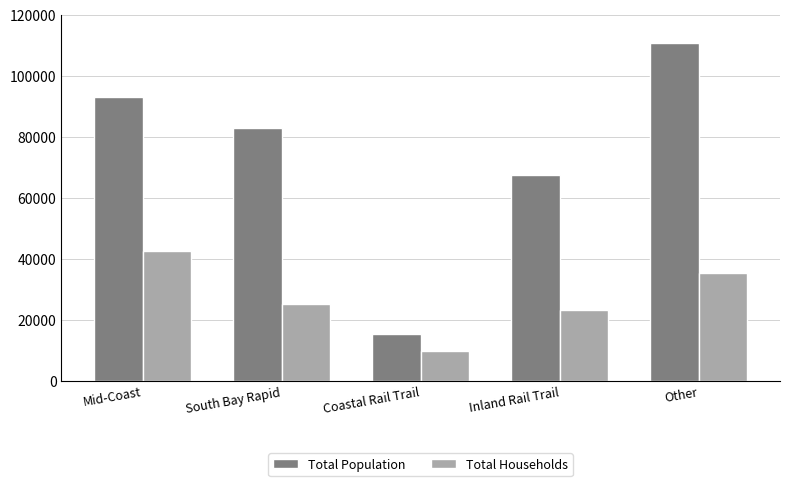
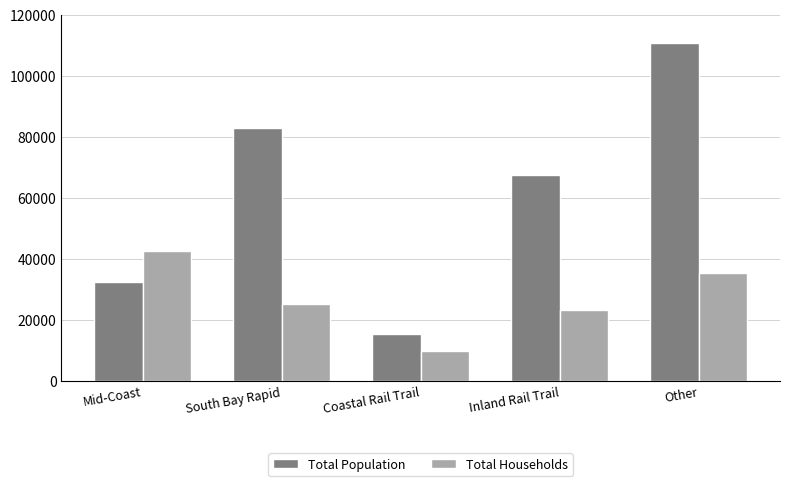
Total Population, Mid-Coast: 93000 -> 32000
